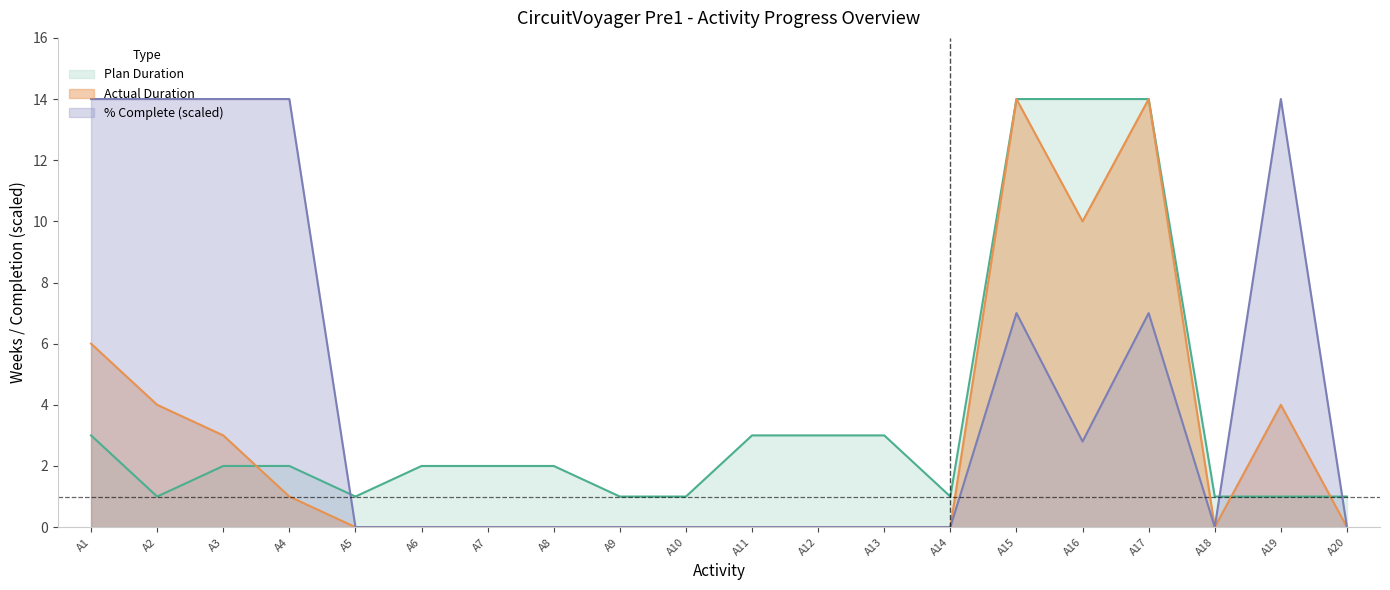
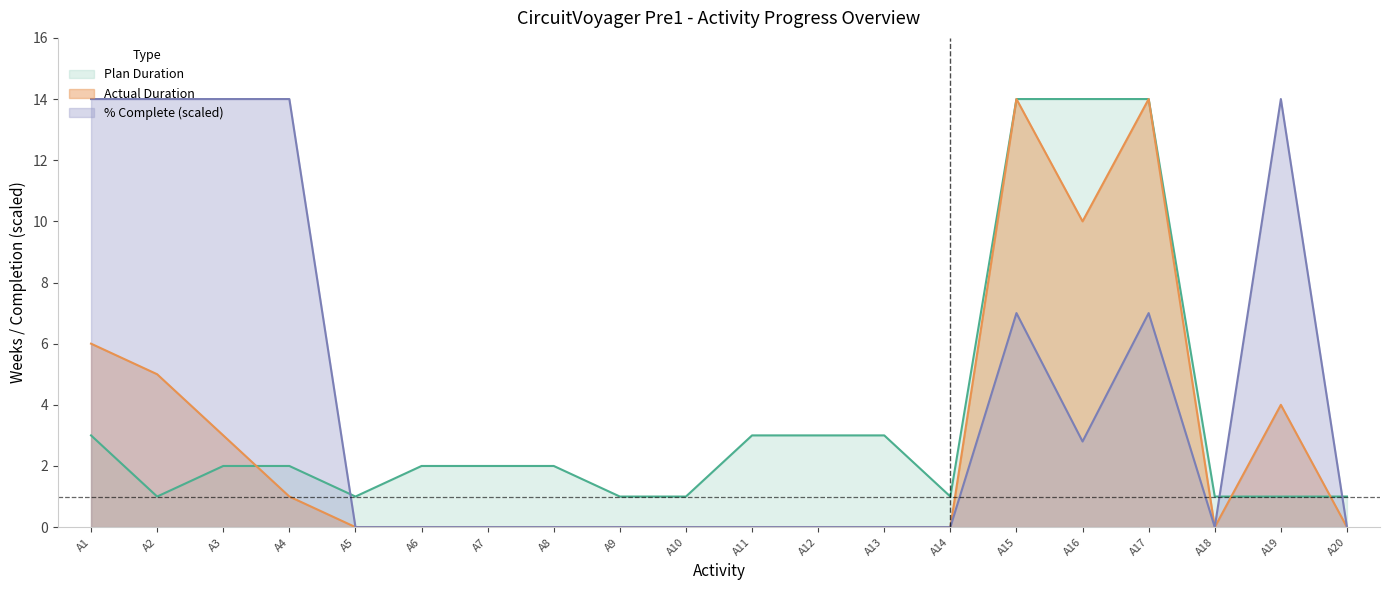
Actual Duration, A2: 4 -> 5
